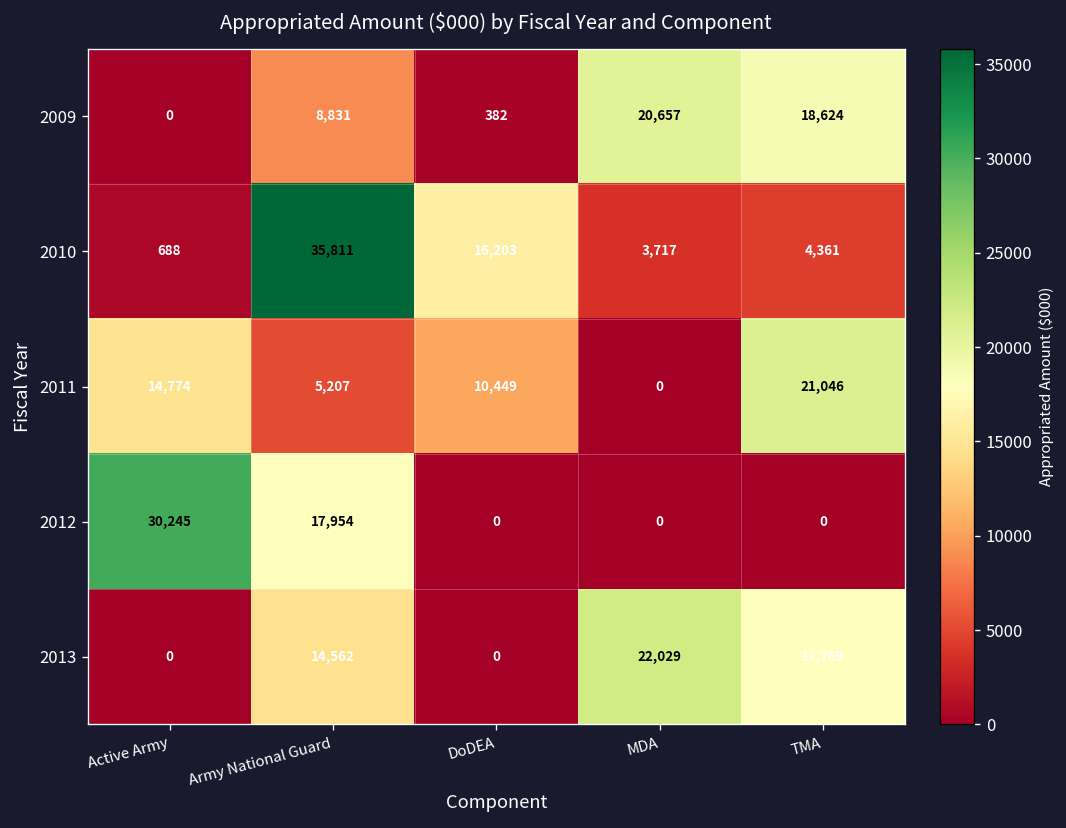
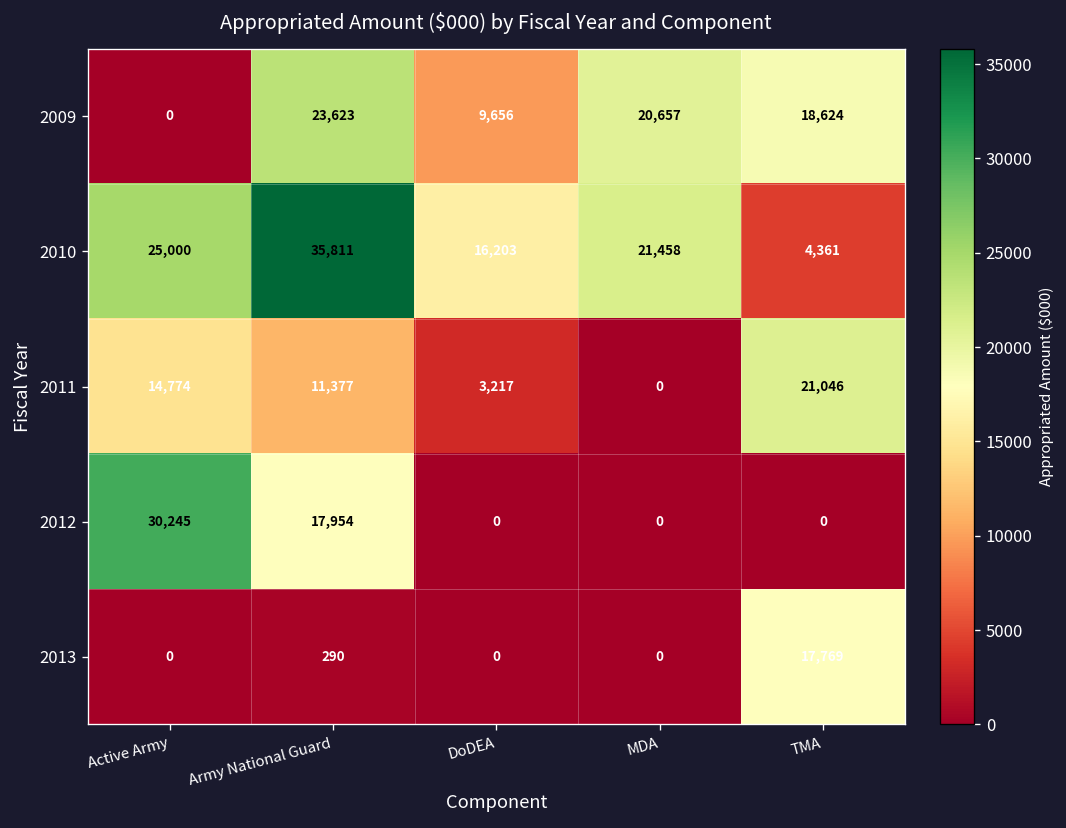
2009, Army National Guard: 8,831 -> 23,623
2009, DoDEA: 382 -> 9,656
2010, Active Army: 688 -> 25,000
2010, MDA: 3,717 -> 21,458
2011, Army National Guard: 5,207 -> 11,377
2011, DoDEA: 10,449 -> 3,217
2013, Army National Guard: 14,562 -> 290
2013, MDA: 22,029 -> 0
